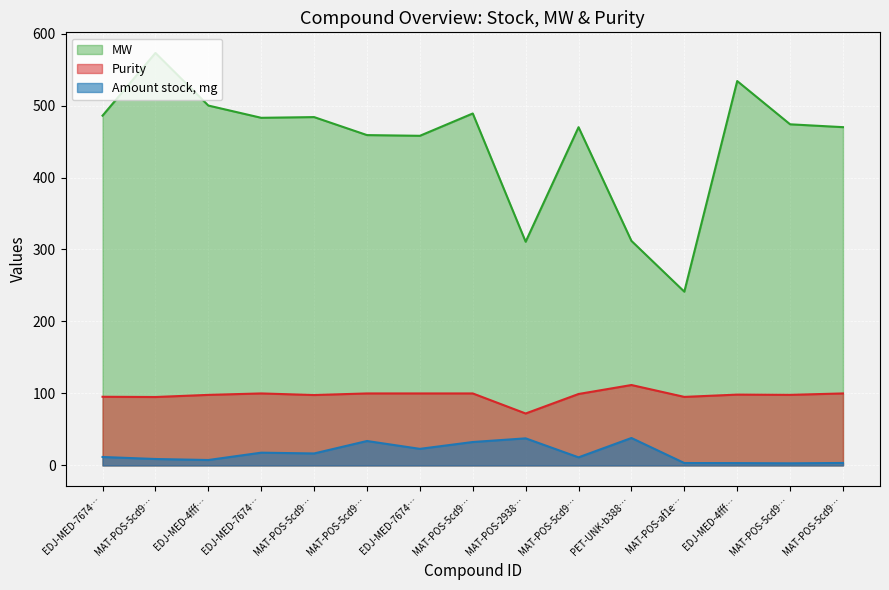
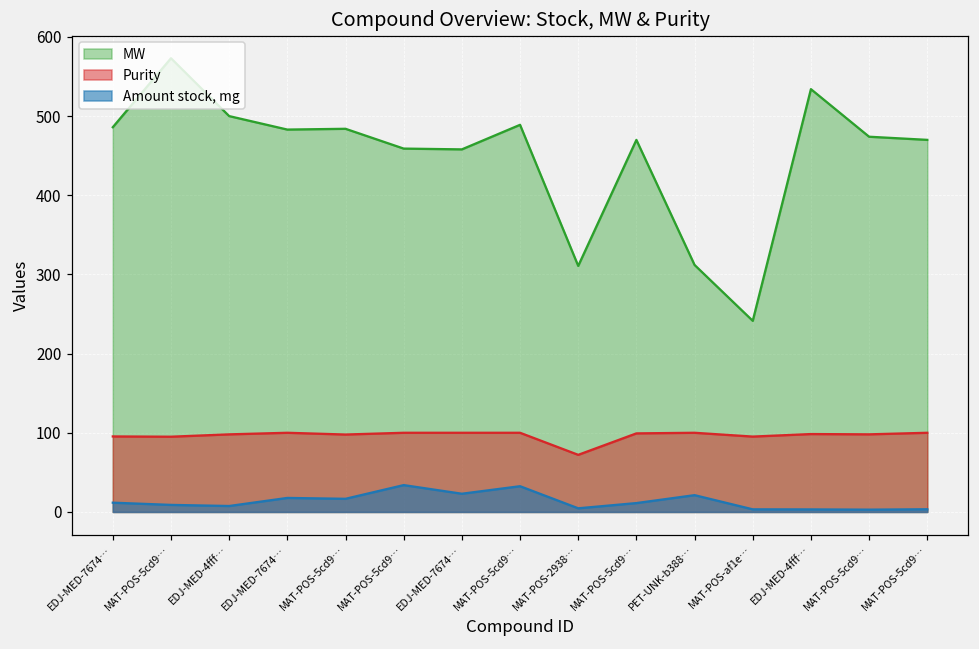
Amount stock, mg, MAT-POS-2938…: 40 -> 0
Purity, PET-UNK-b388…: 110 -> 100
Amount stock, mg, PET-UNK-b388…: 40 -> 20
